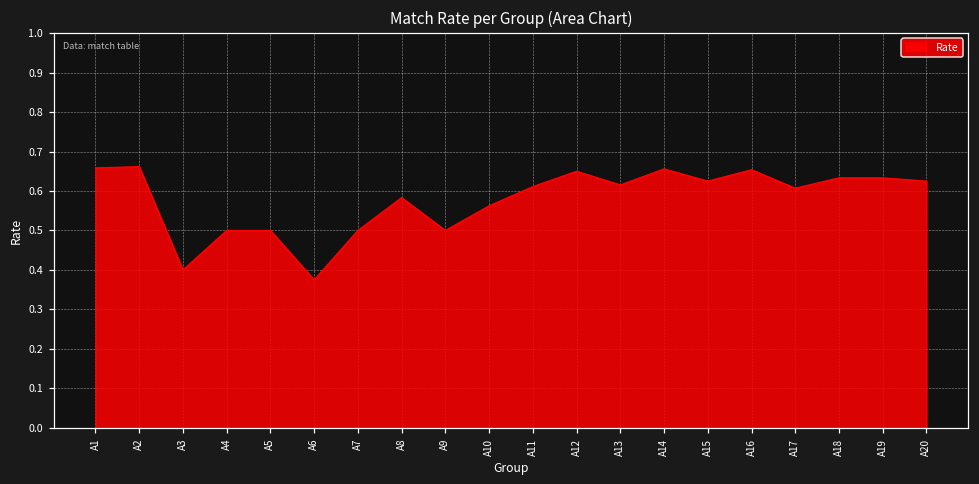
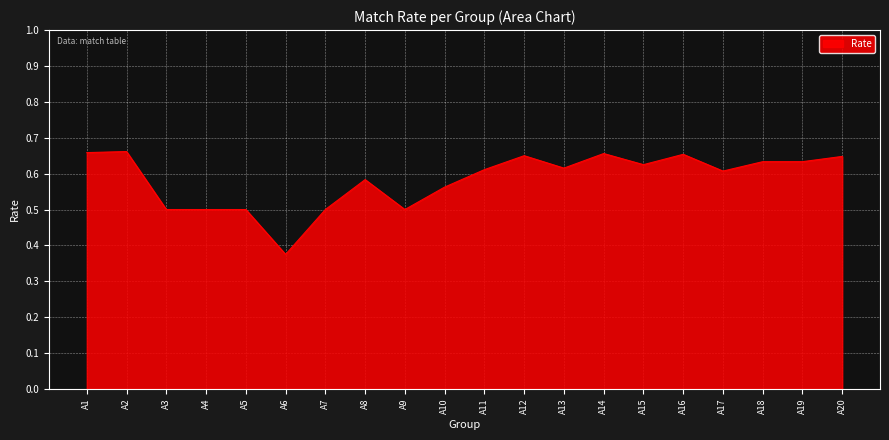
A3: 0.4 -> 0.5
A20: 0.63 -> 0.65
